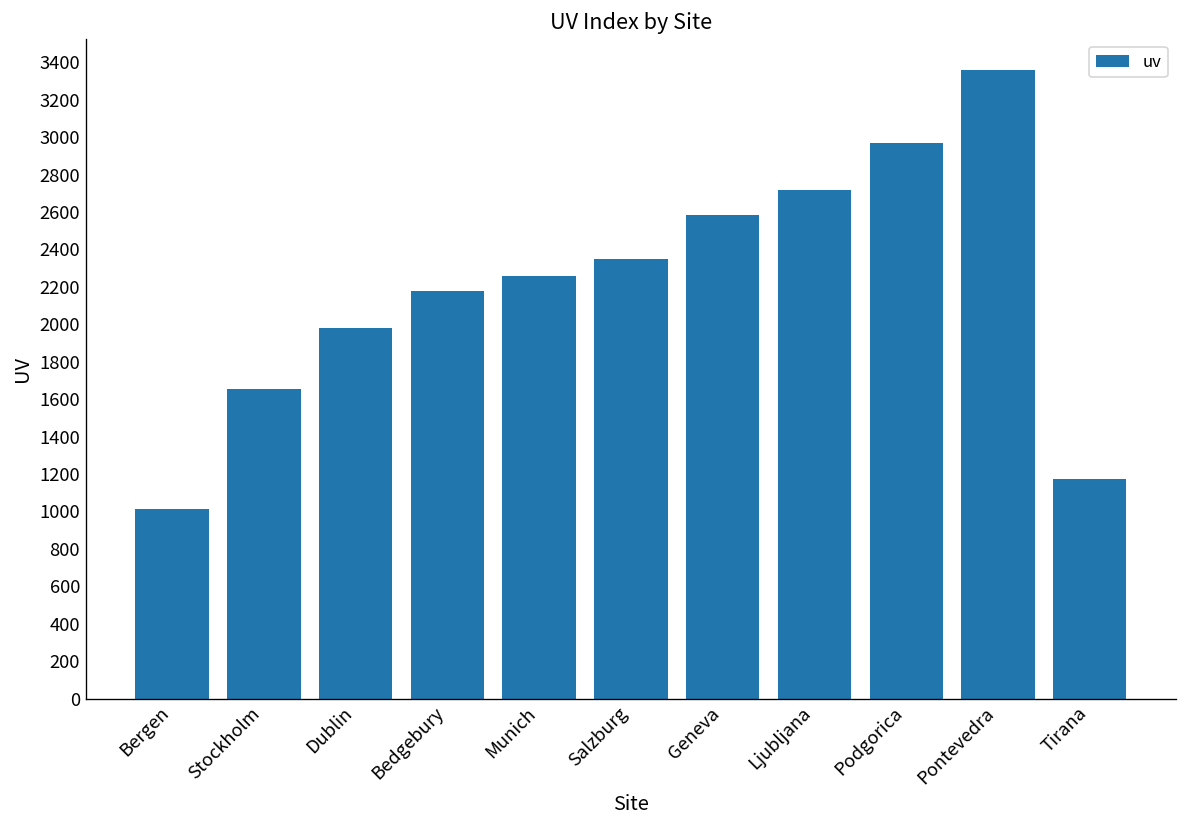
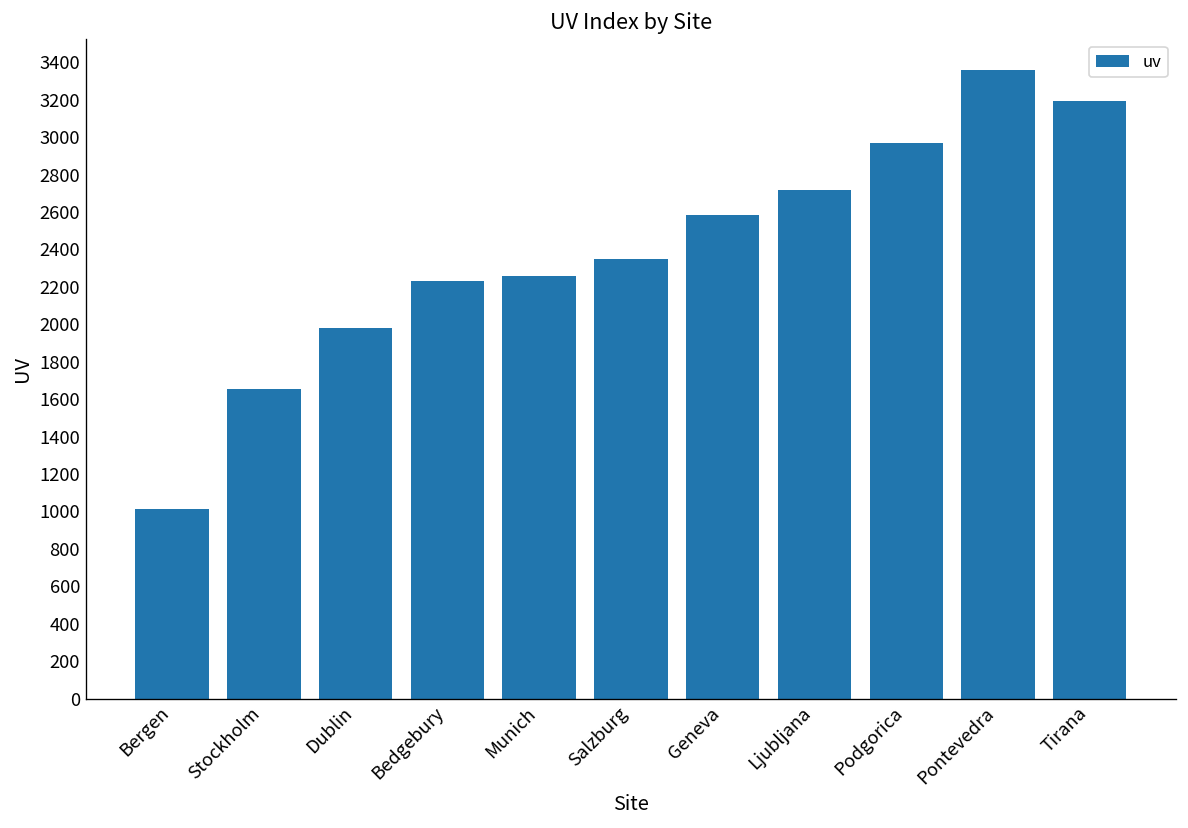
Bedgebury: 2180 -> 2230
Tirana: 1170 -> 3190
